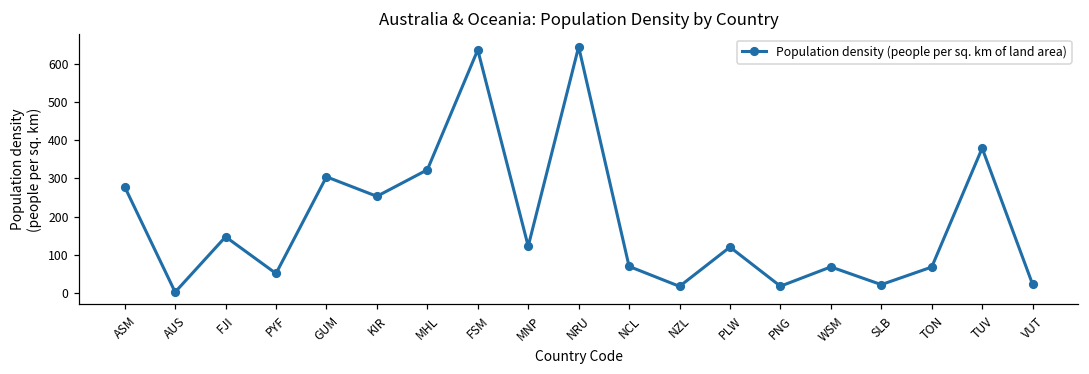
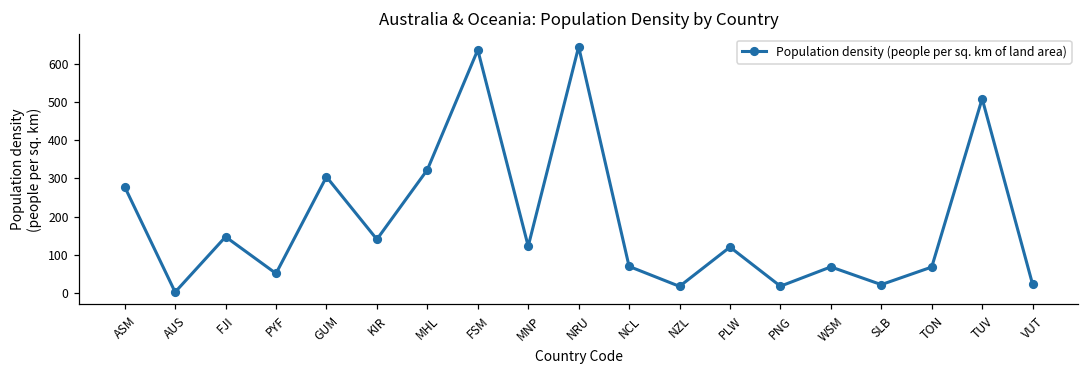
KIR: 250 -> 140
TUV: 380 -> 510
